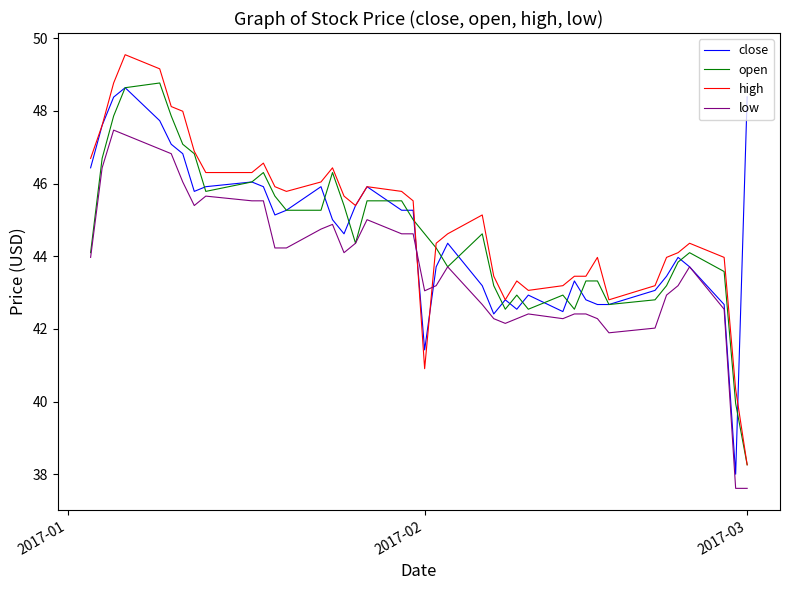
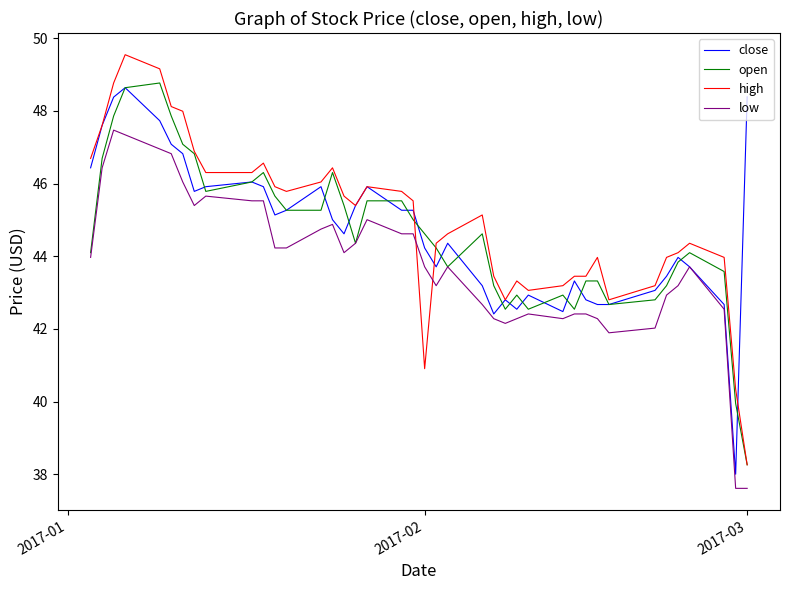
close, 2017-02: 41.4 -> 44.2
low, 2017-02: 43.1 -> 43.7
